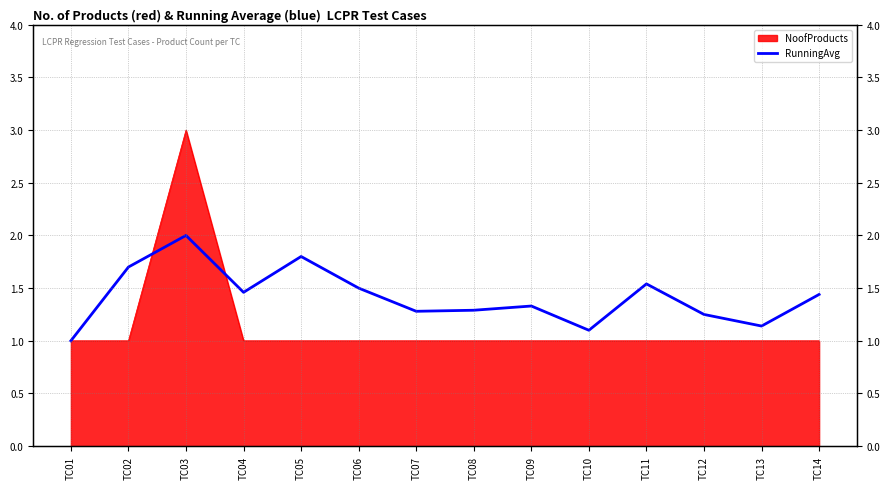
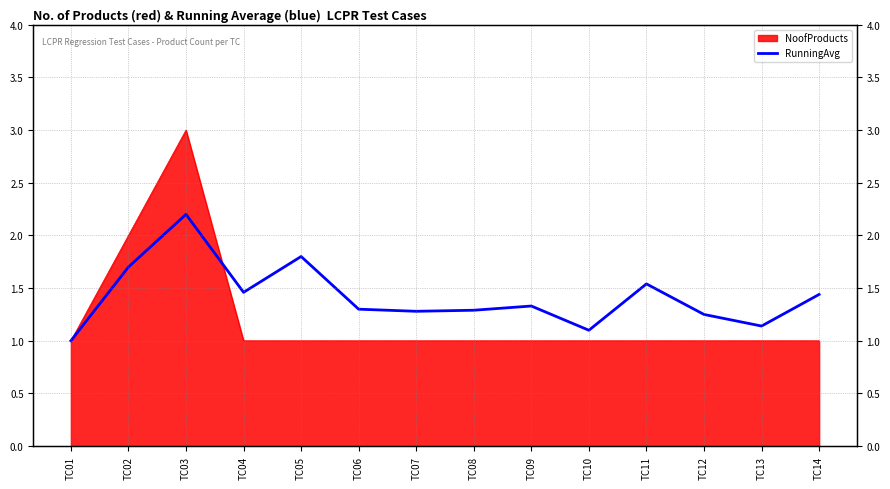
NoofProducts, TC02: 1 -> 2
RunningAvg, TC03: 2.0 -> 2.2
RunningAvg, TC06: 1.5 -> 1.3
